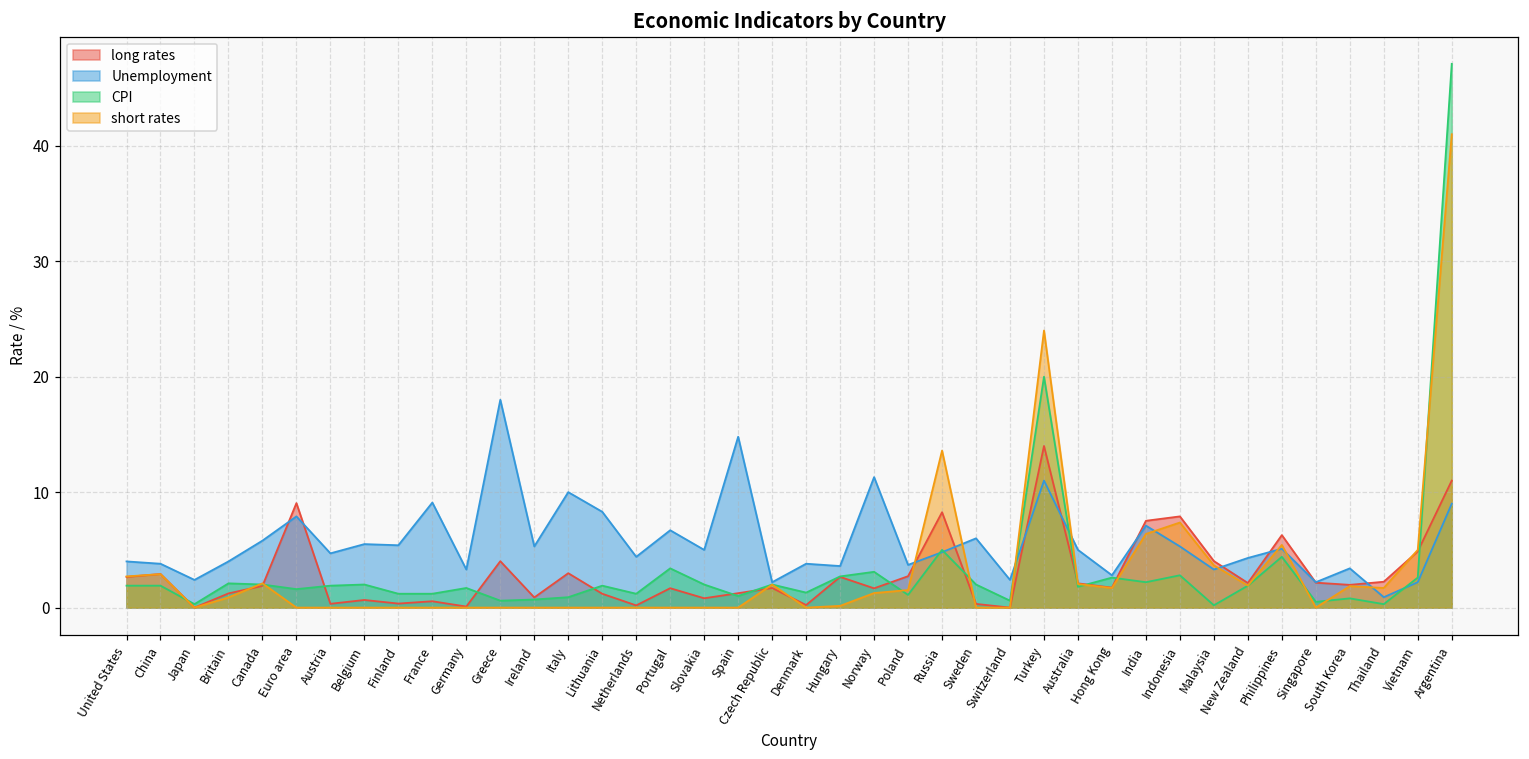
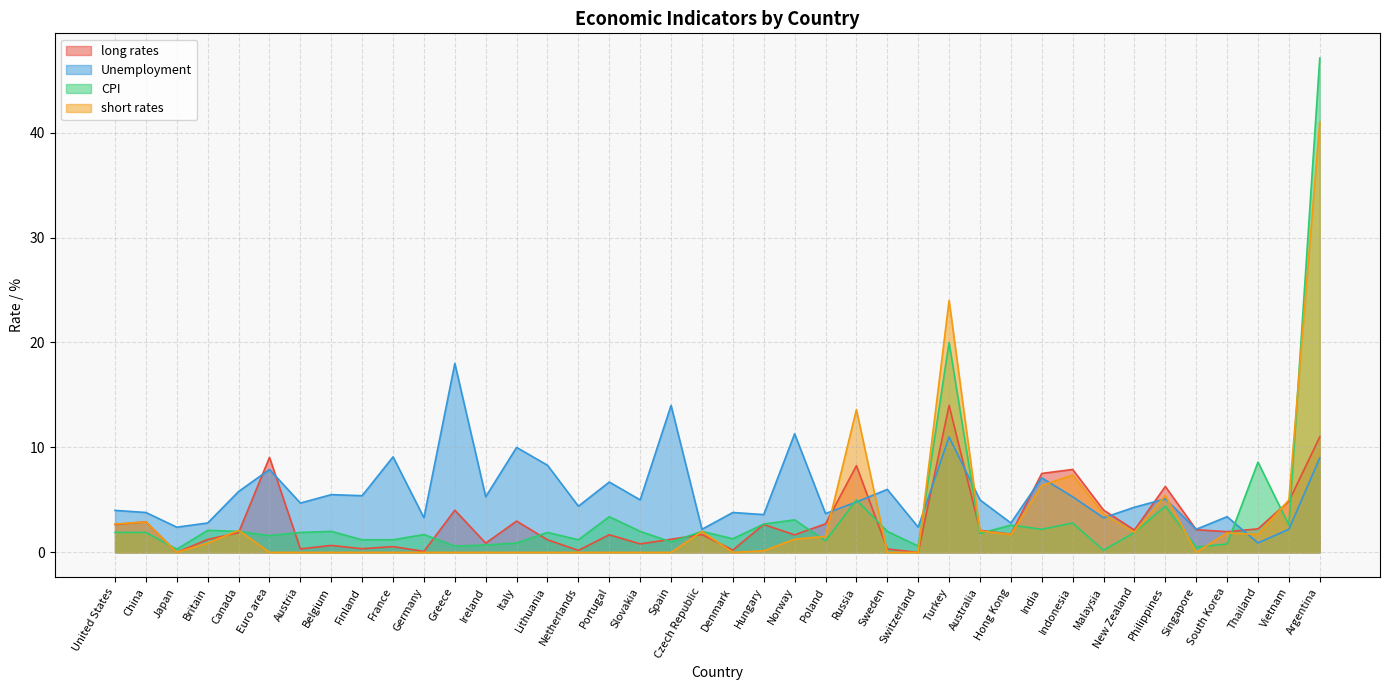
Unemployment, Britain: 4.0 -> 2.8
Unemployment, Spain: 14.8 -> 14.0
CPI, Thailand: 0.3 -> 8.6
